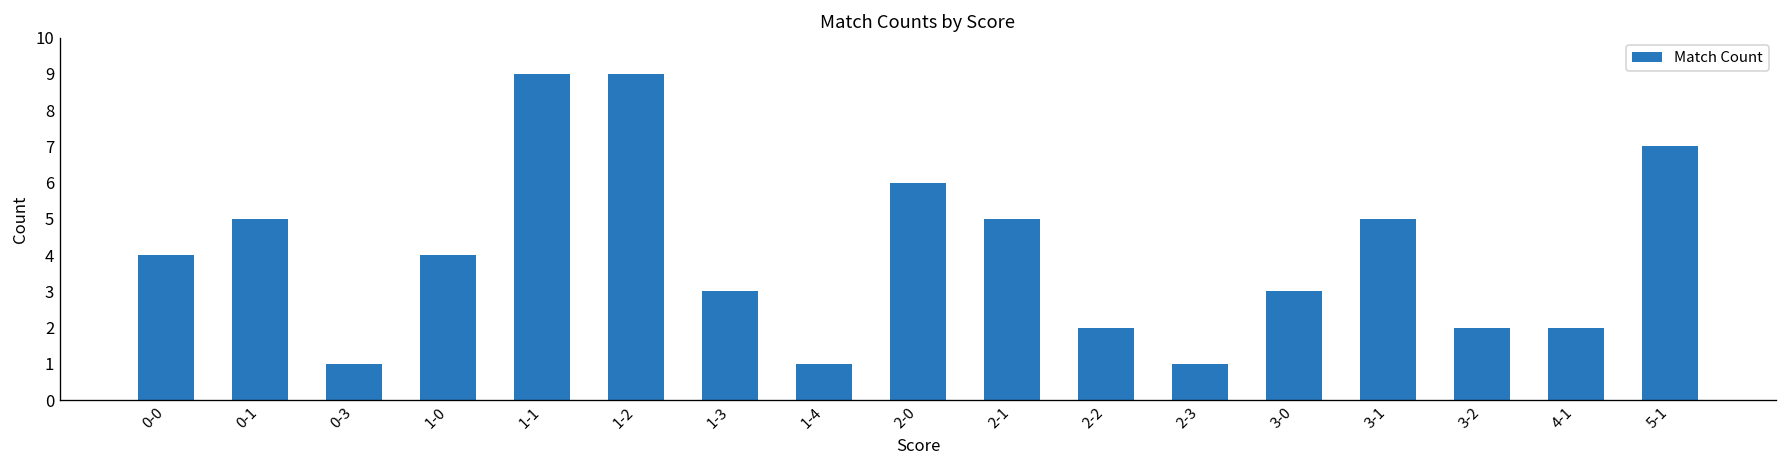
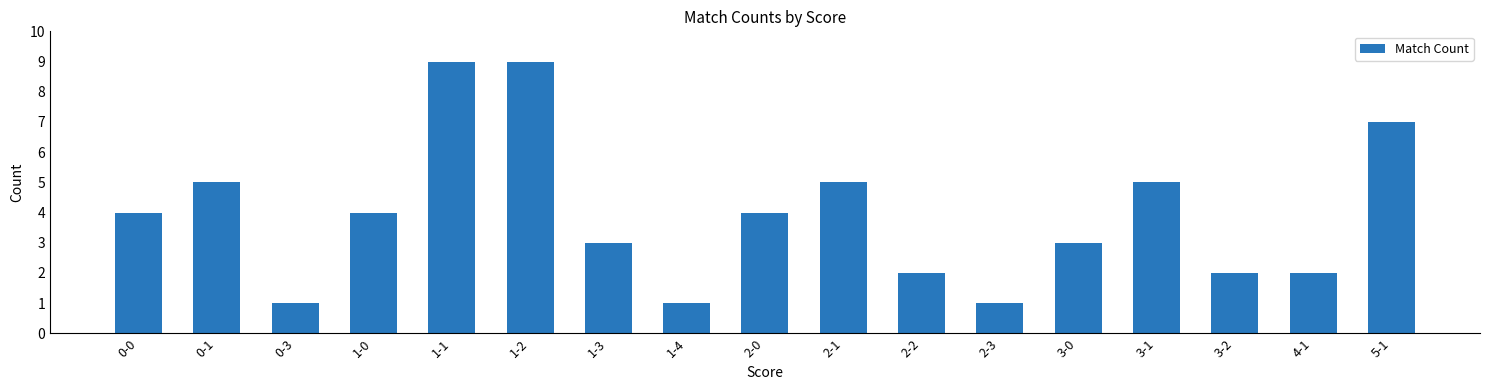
2-0: 6 -> 4
